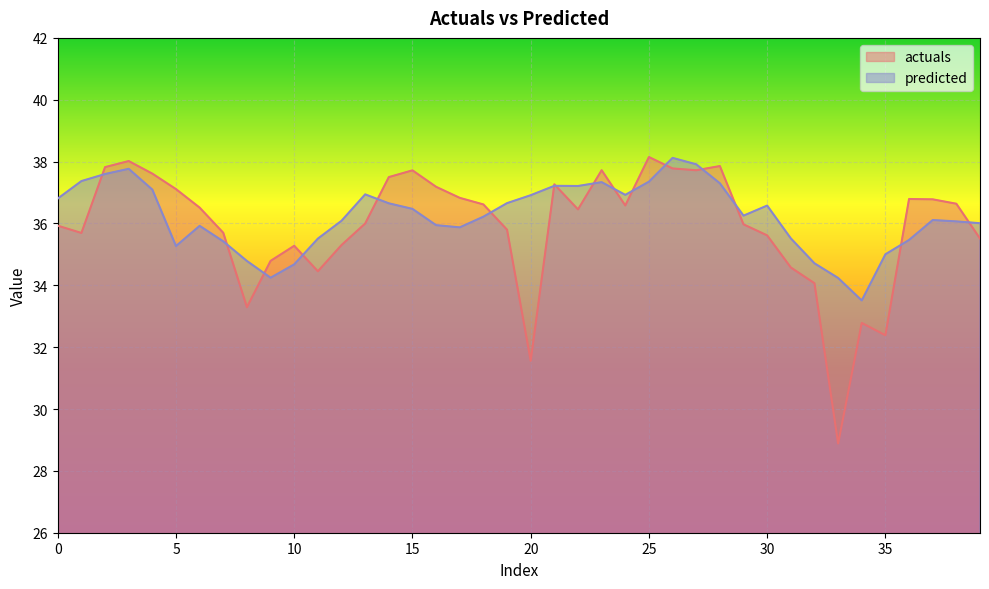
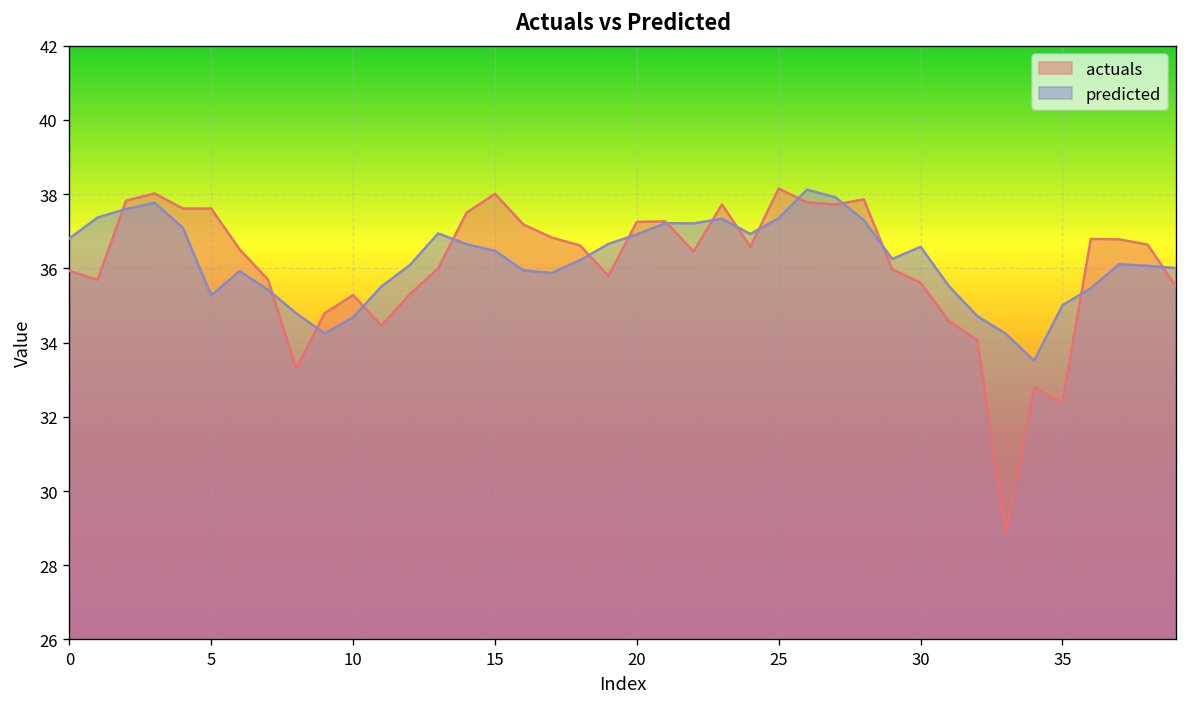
actuals, 5: 37.1 -> 37.6
actuals, 15: 37.7 -> 38.0
actuals, 20: 31.6 -> 37.3
